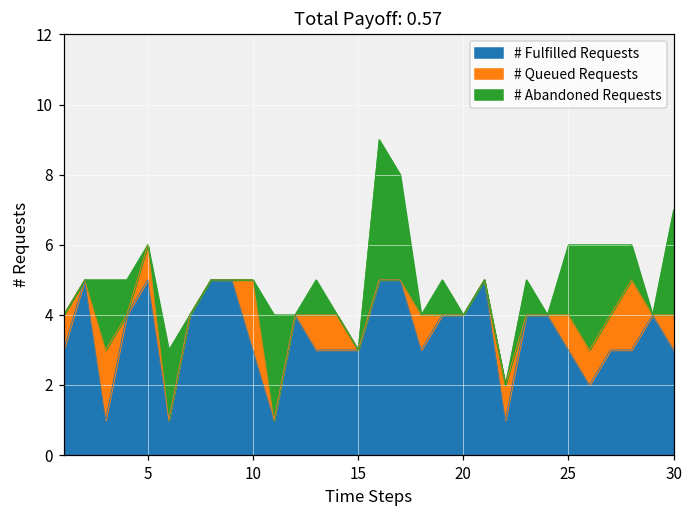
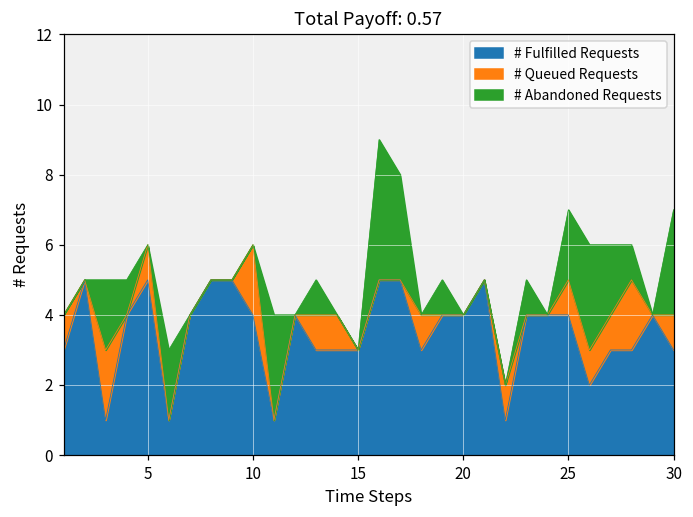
# Fulfilled Requests, 10: 3 -> 4
# Fulfilled Requests, 25: 3 -> 4
